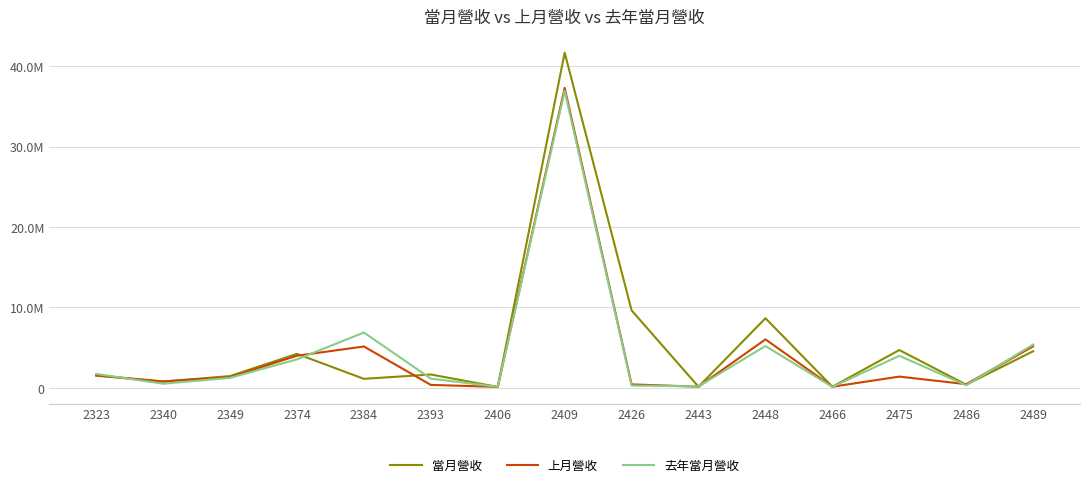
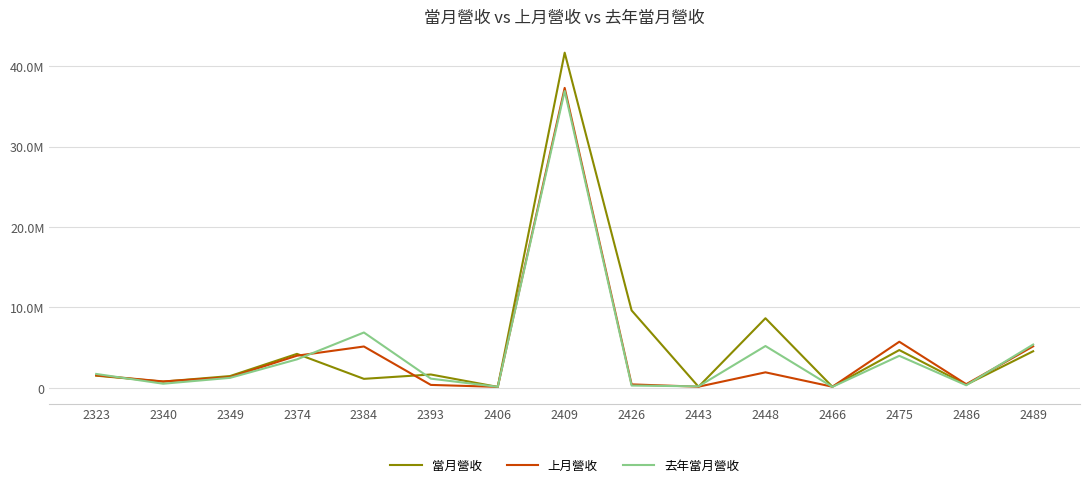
上月營收, 2448: 6000000 -> 2000000
上月營收, 2475: 1000000 -> 6000000
